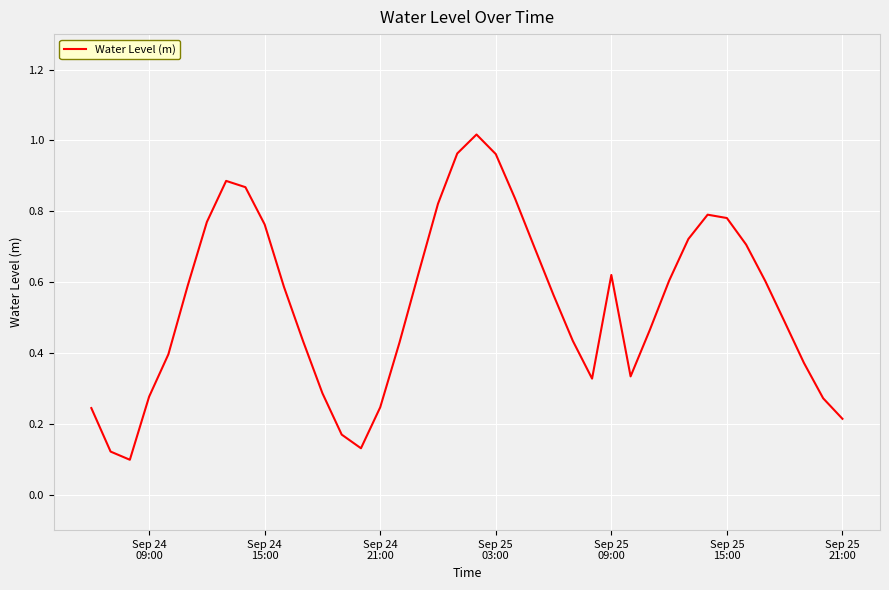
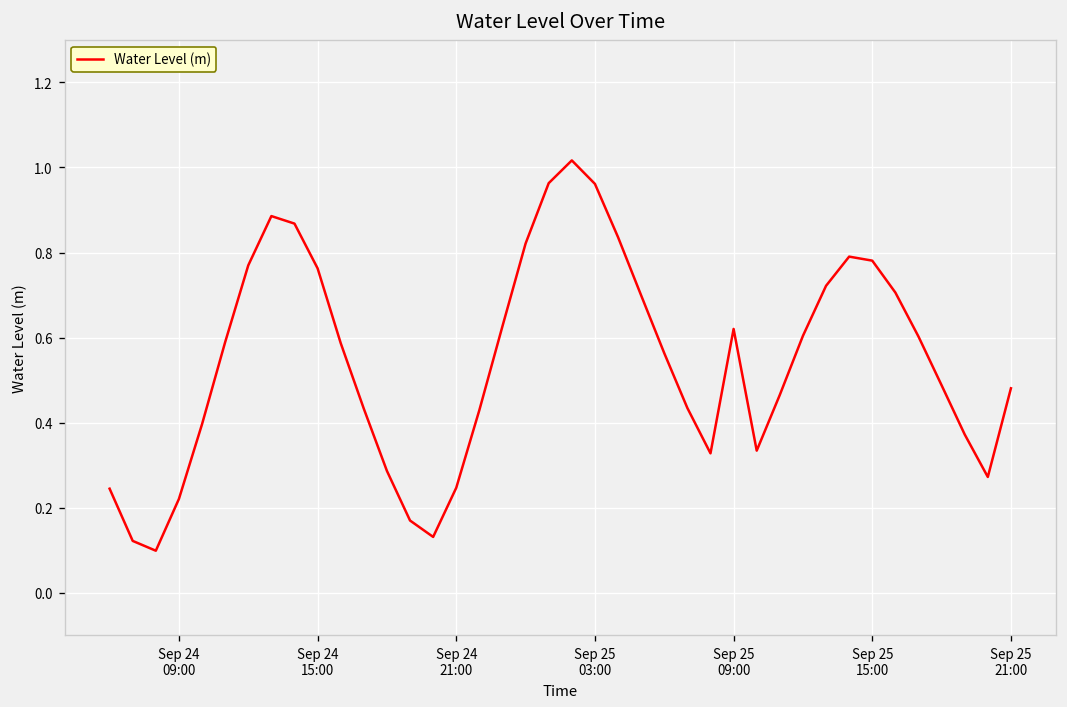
Sep 24 09:00: 0.28 -> 0.22
Sep 25 21:00: 0.21 -> 0.48
